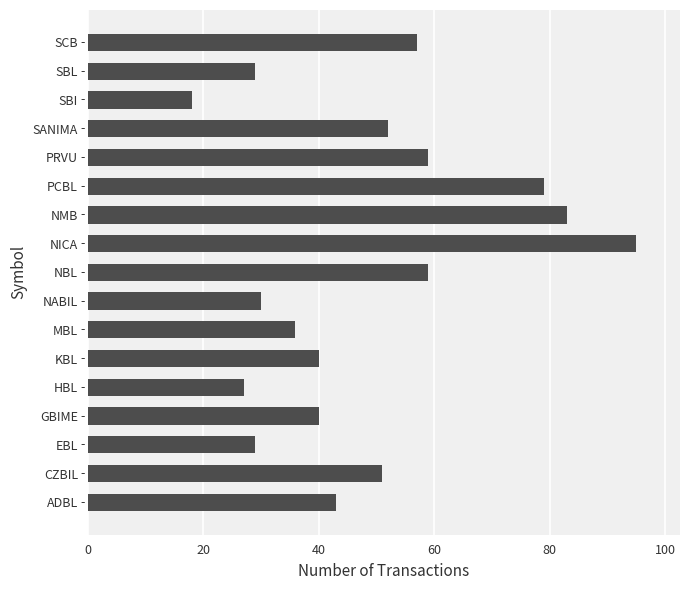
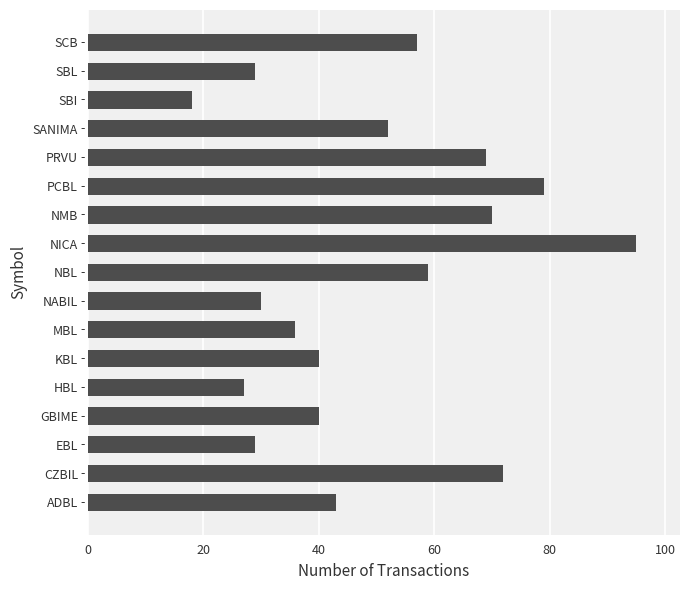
PRVU: 59 -> 69
NMB: 83 -> 70
CZBIL: 51 -> 72
